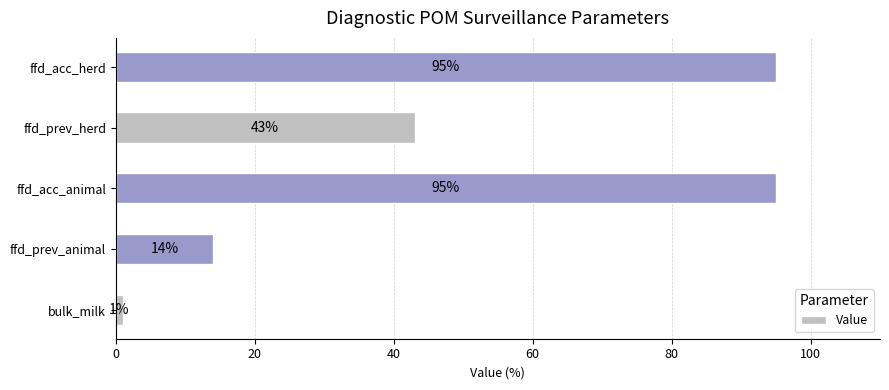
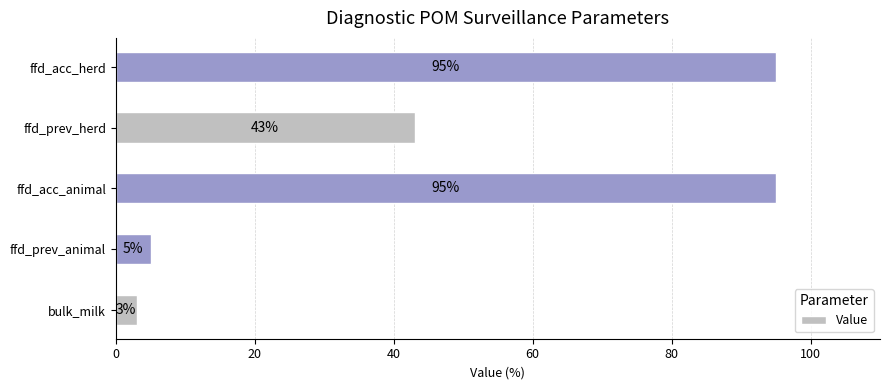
ffd_prev_animal: 14% -> 5%
bulk_milk: 1% -> 3%
